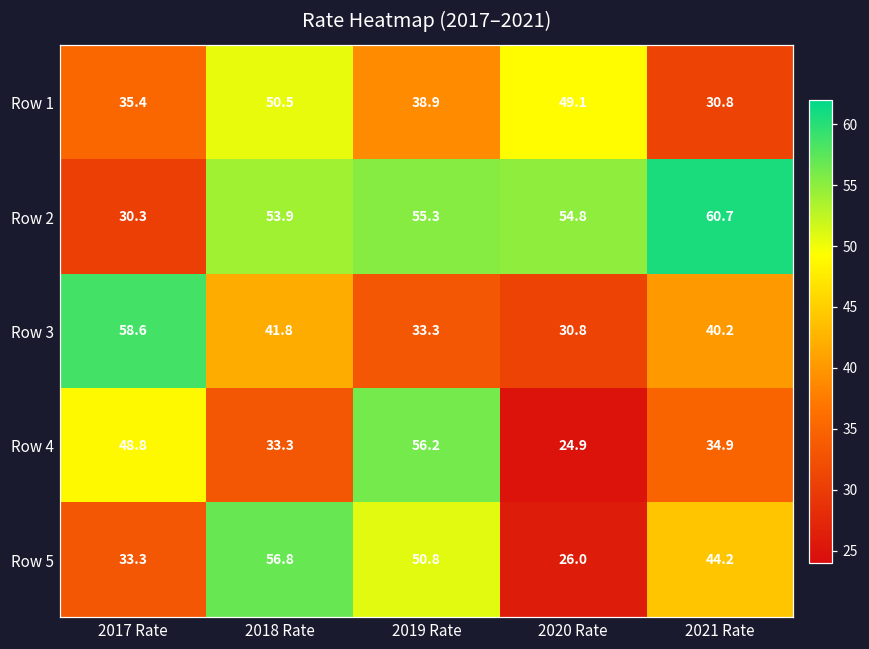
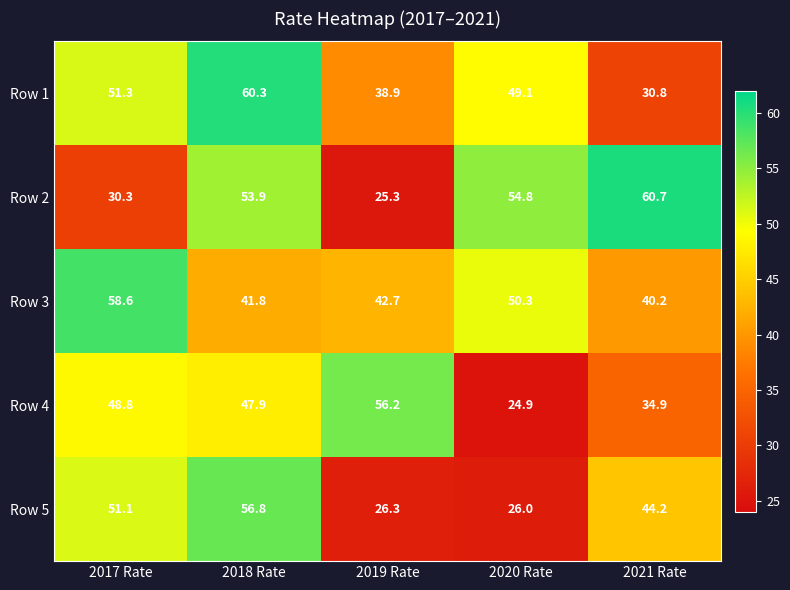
Row 1, 2017 Rate: 35.4 -> 51.3
Row 1, 2018 Rate: 50.5 -> 60.3
Row 2, 2019 Rate: 55.3 -> 25.3
Row 3, 2019 Rate: 33.3 -> 42.7
Row 3, 2020 Rate: 30.8 -> 50.3
Row 4, 2018 Rate: 33.3 -> 47.9
Row 5, 2017 Rate: 33.3 -> 51.1
Row 5, 2019 Rate: 50.8 -> 26.3
